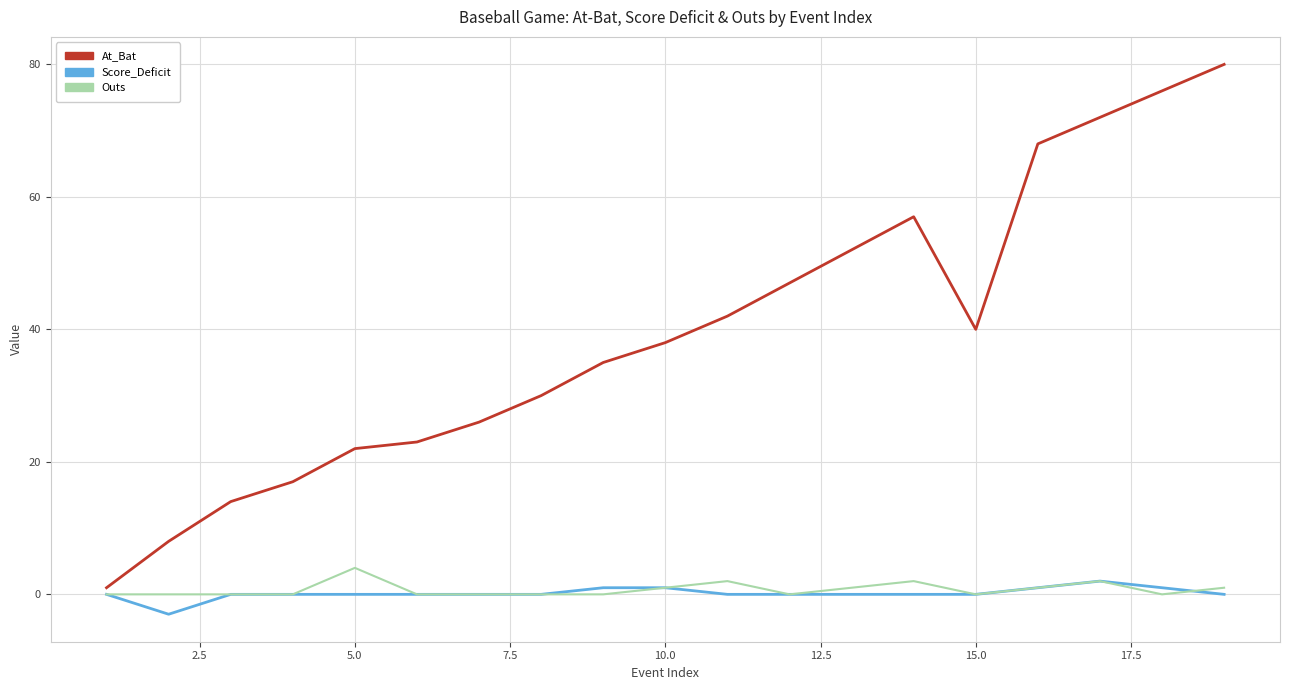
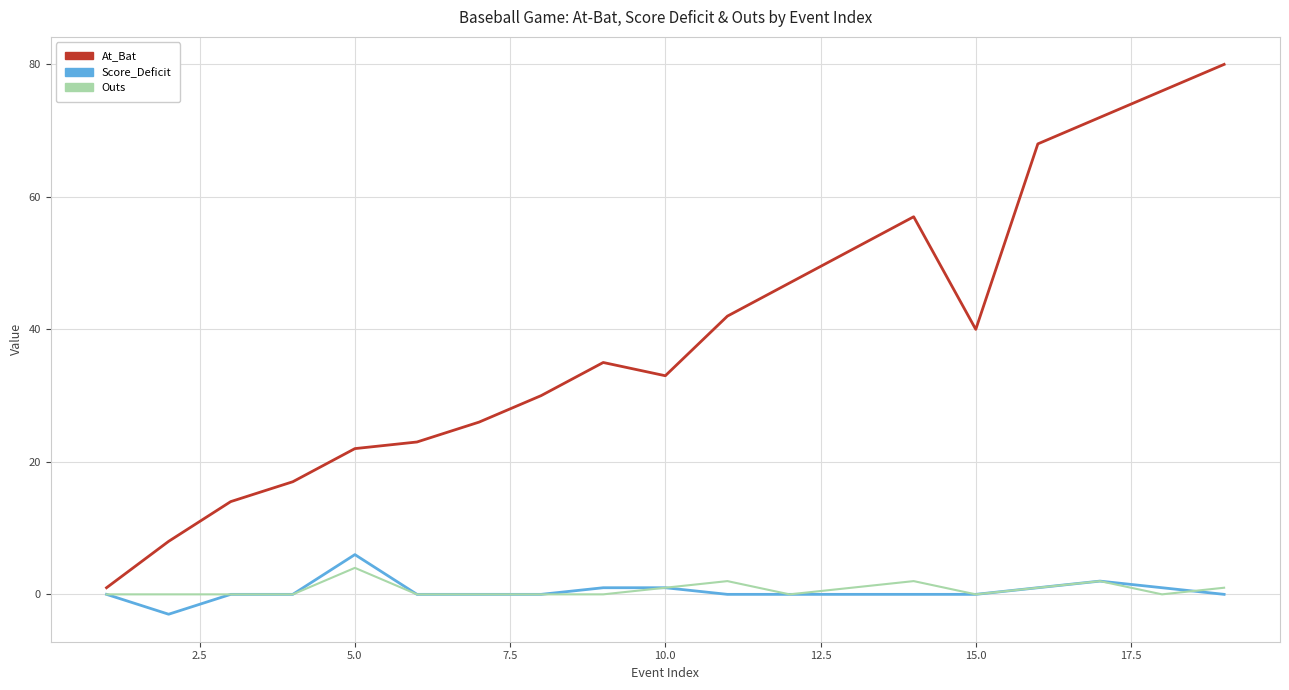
Score_Deficit, 5.0: 0 -> 6
At_Bat, 10.0: 38 -> 33
